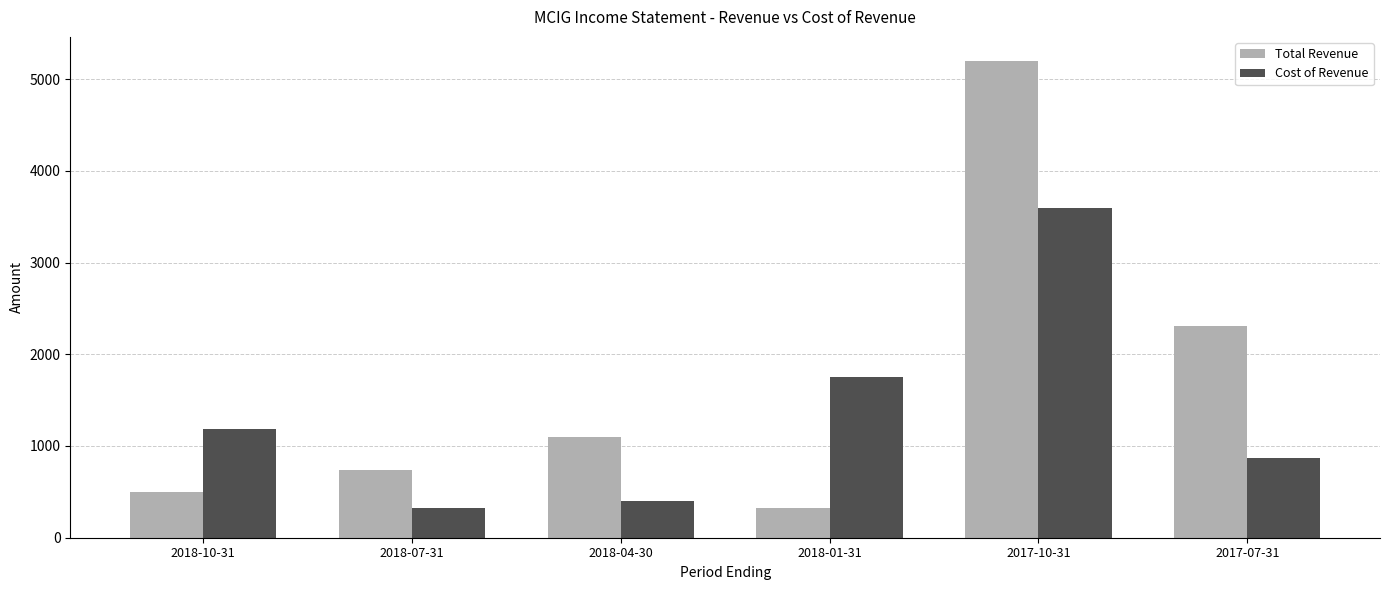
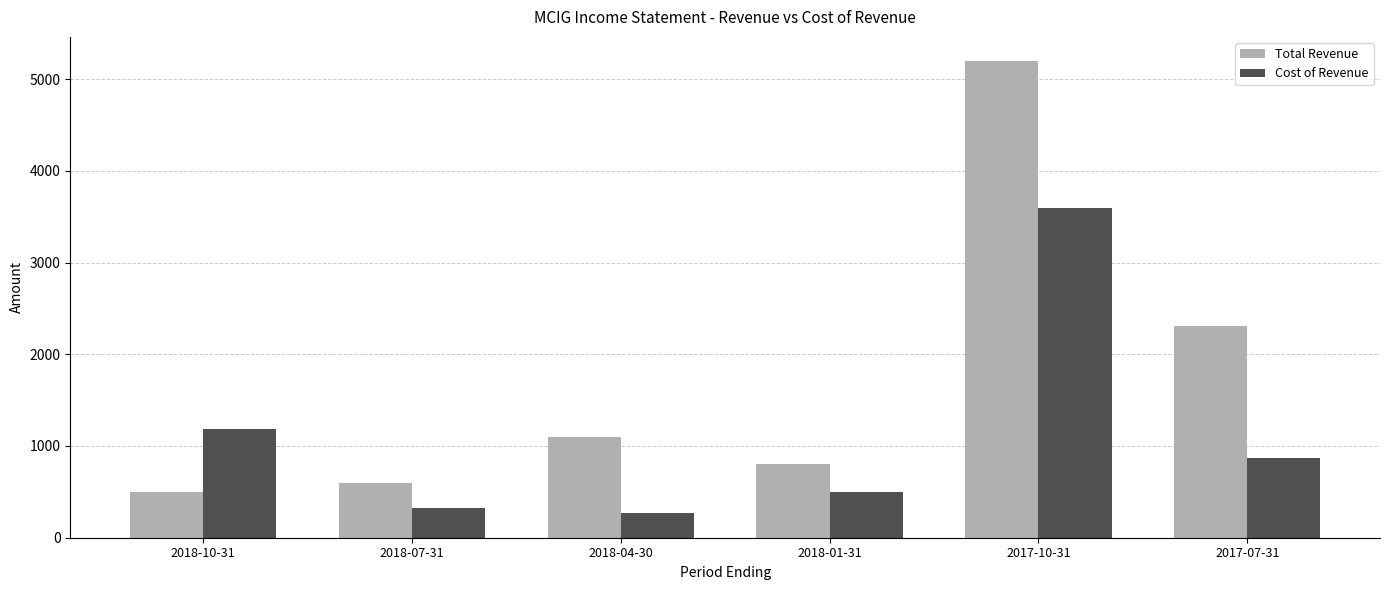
Total Revenue, 2018-07-31: 700 -> 600
Cost of Revenue, 2018-04-30: 400 -> 300
Total Revenue, 2018-01-31: 300 -> 800
Cost of Revenue, 2018-01-31: 1700 -> 500
